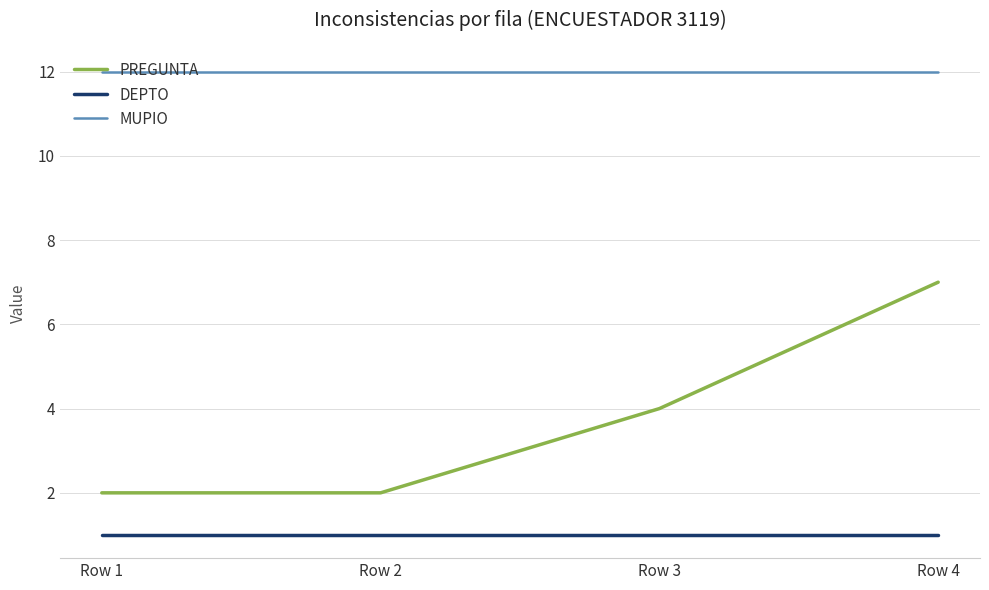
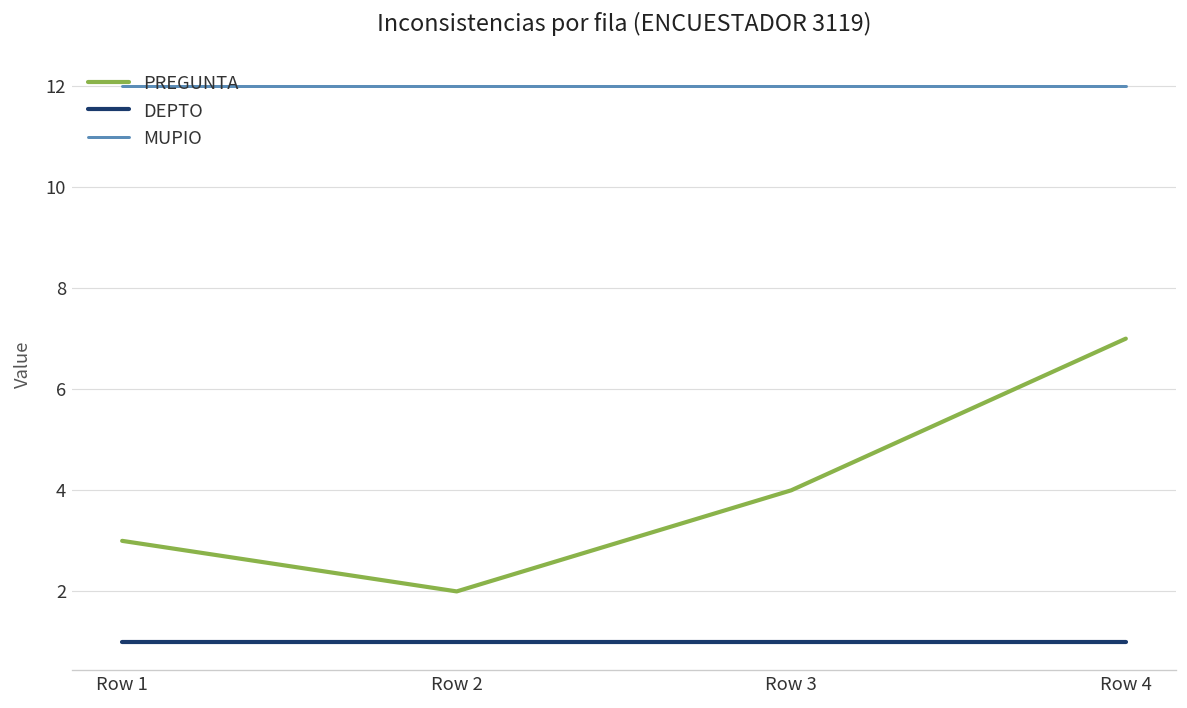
PREGUNTA, Row 1: 2 -> 3
